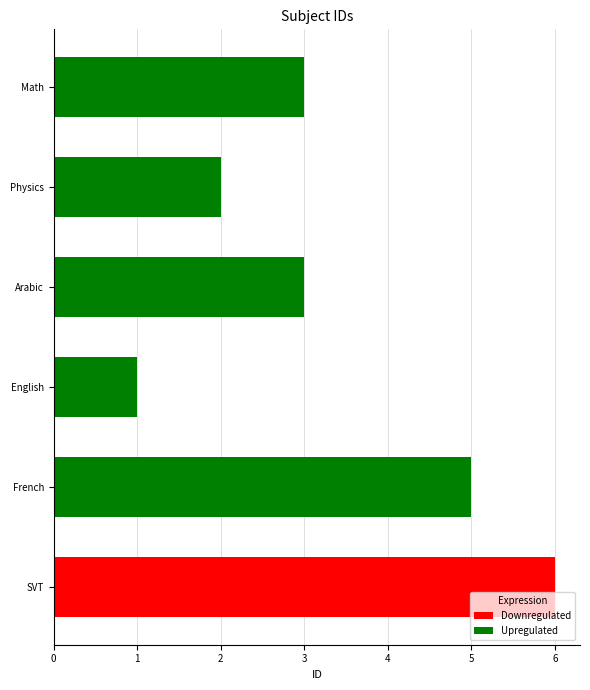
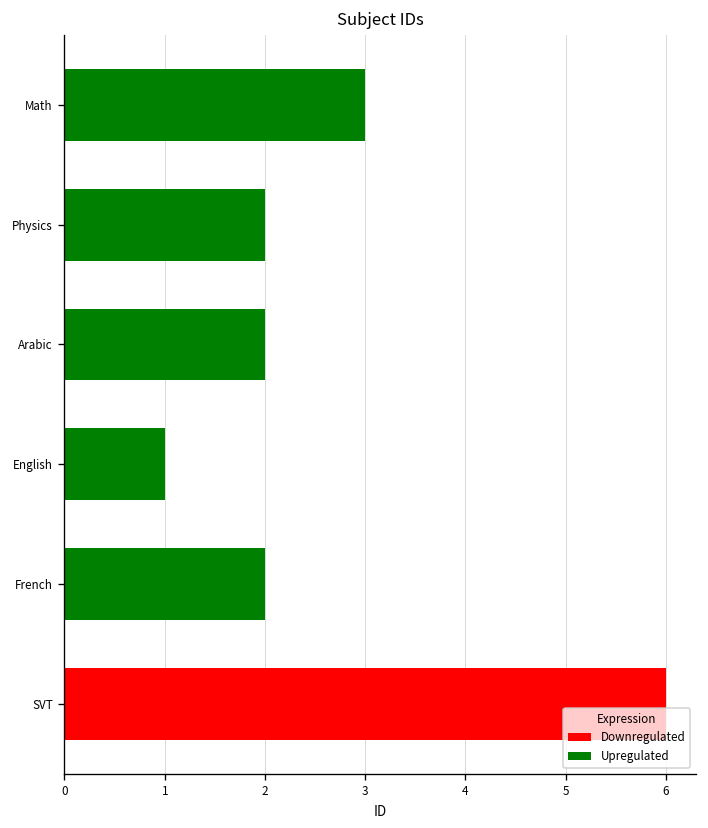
Arabic: 3 -> 2
French: 5 -> 2
